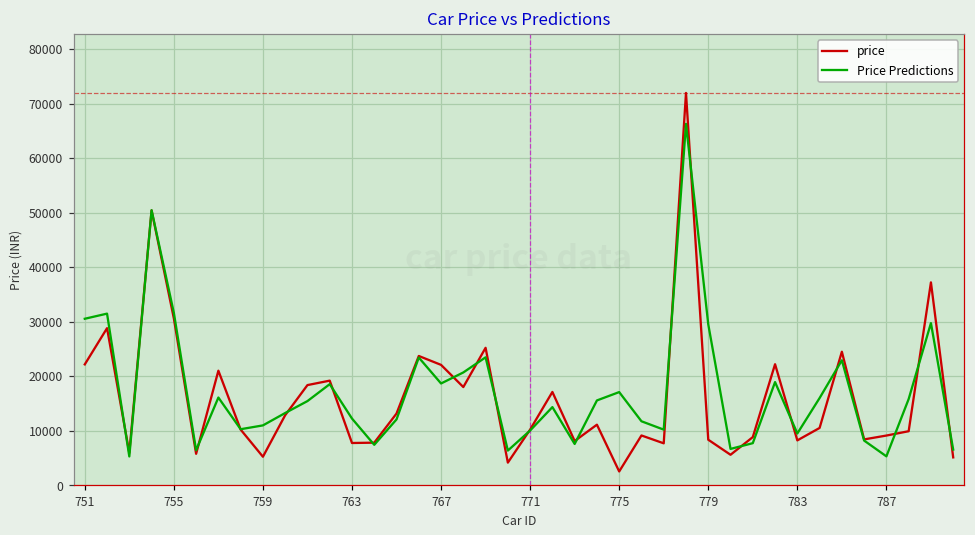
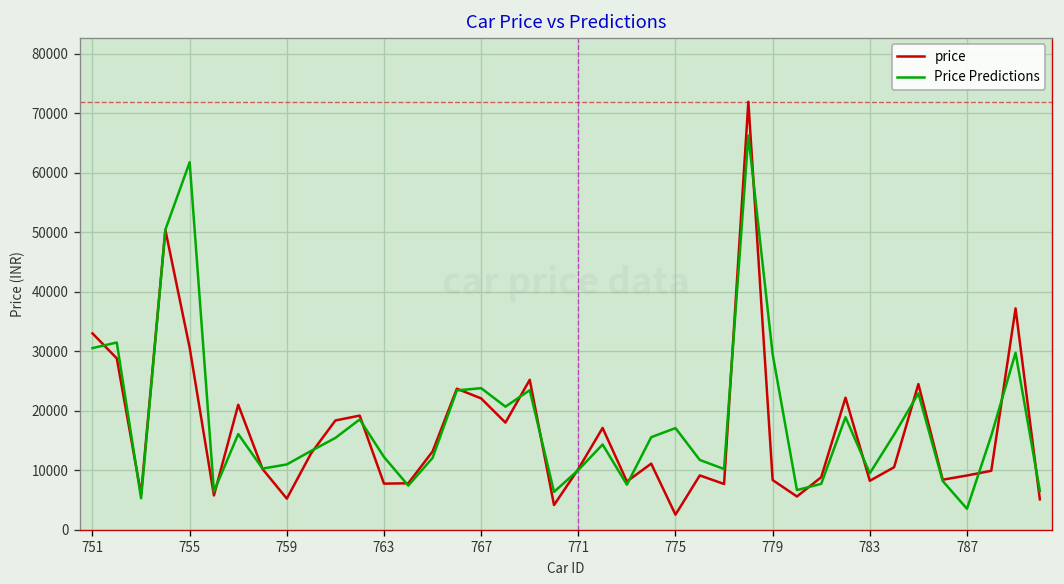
price, 751: 22000 -> 33000
Price Predictions, 755: 32000 -> 62000
Price Predictions, 767: 19000 -> 24000
Price Predictions, 787: 5000 -> 4000
